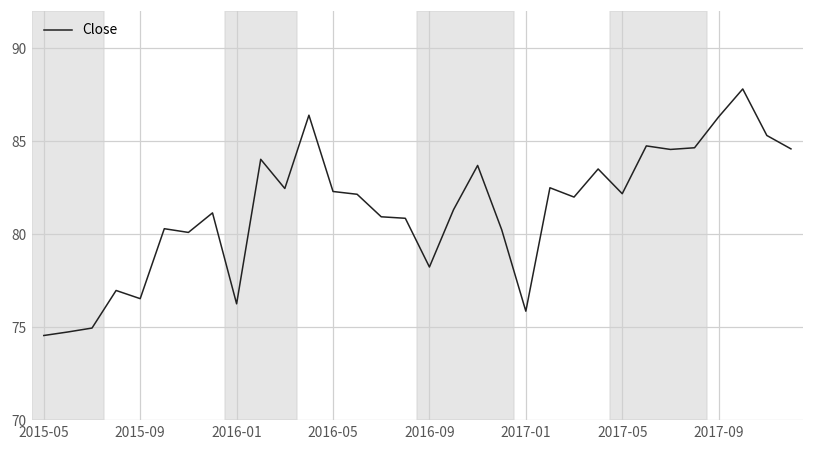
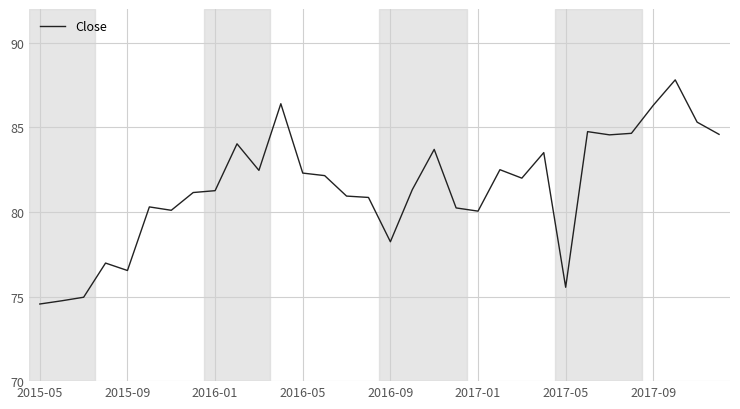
2016-01: 76.3 -> 81.3
2017-01: 75.9 -> 80.1
2017-05: 82.2 -> 75.6
